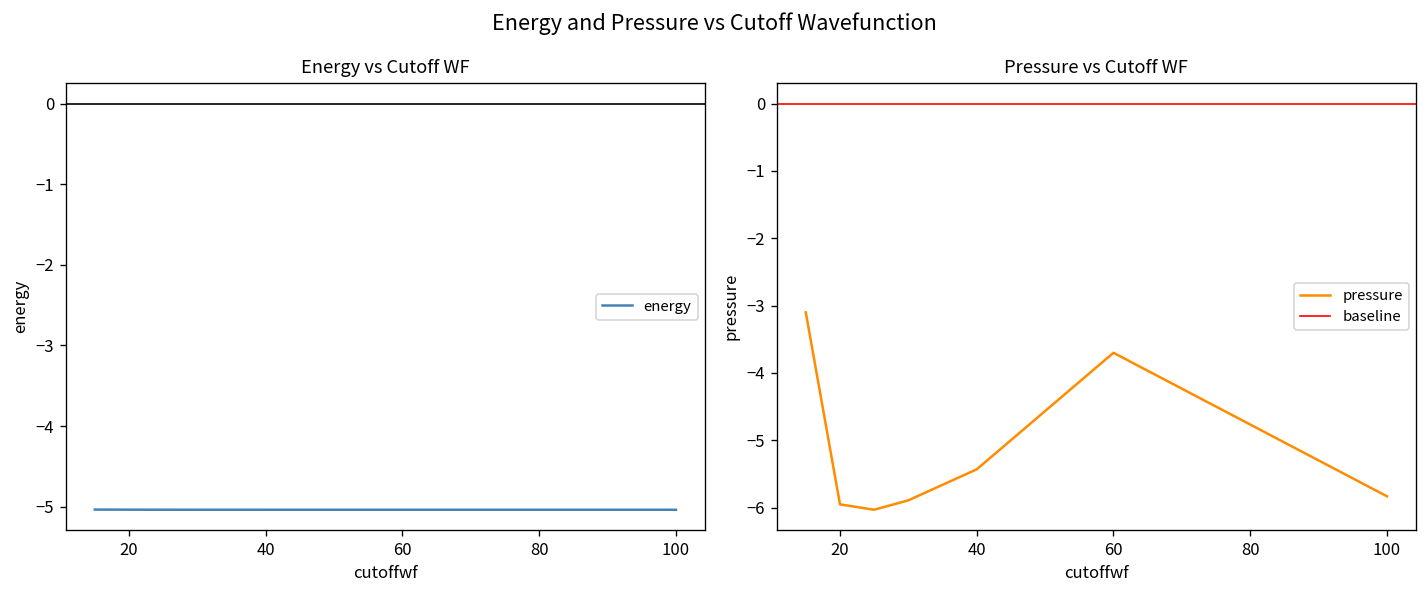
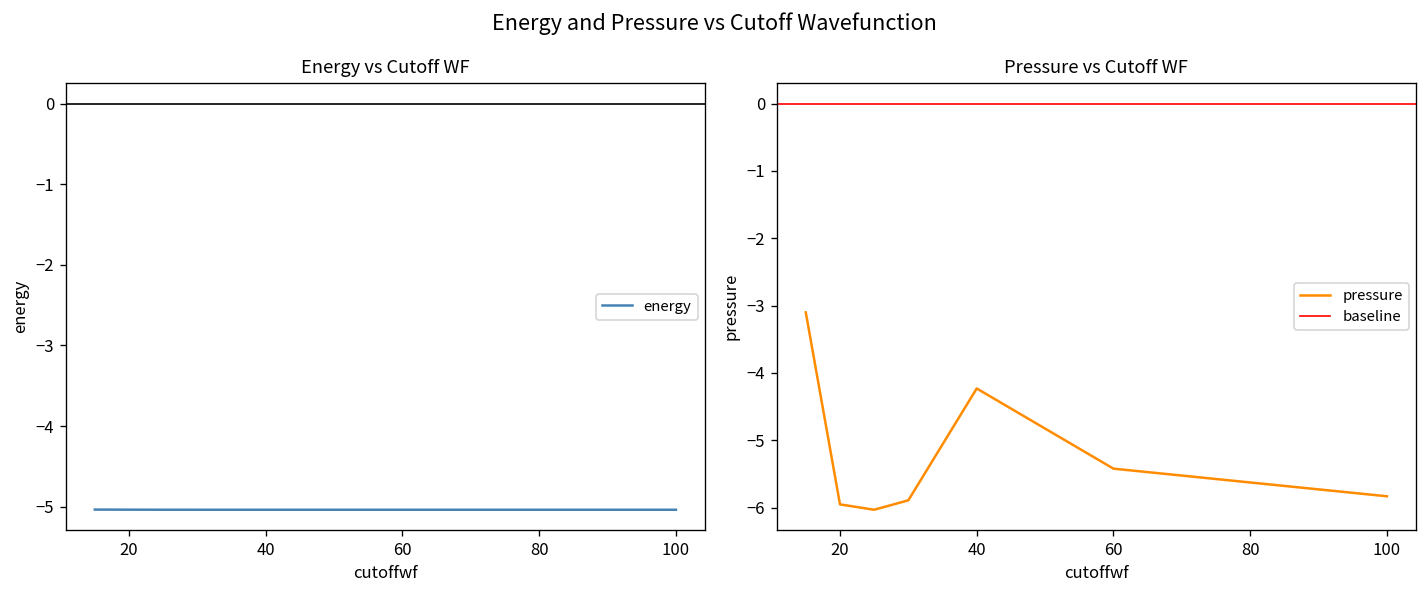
Pressure vs Cutoff WF, 40: -5.4 -> -4.2
Pressure vs Cutoff WF, 60: -3.7 -> -5.4
